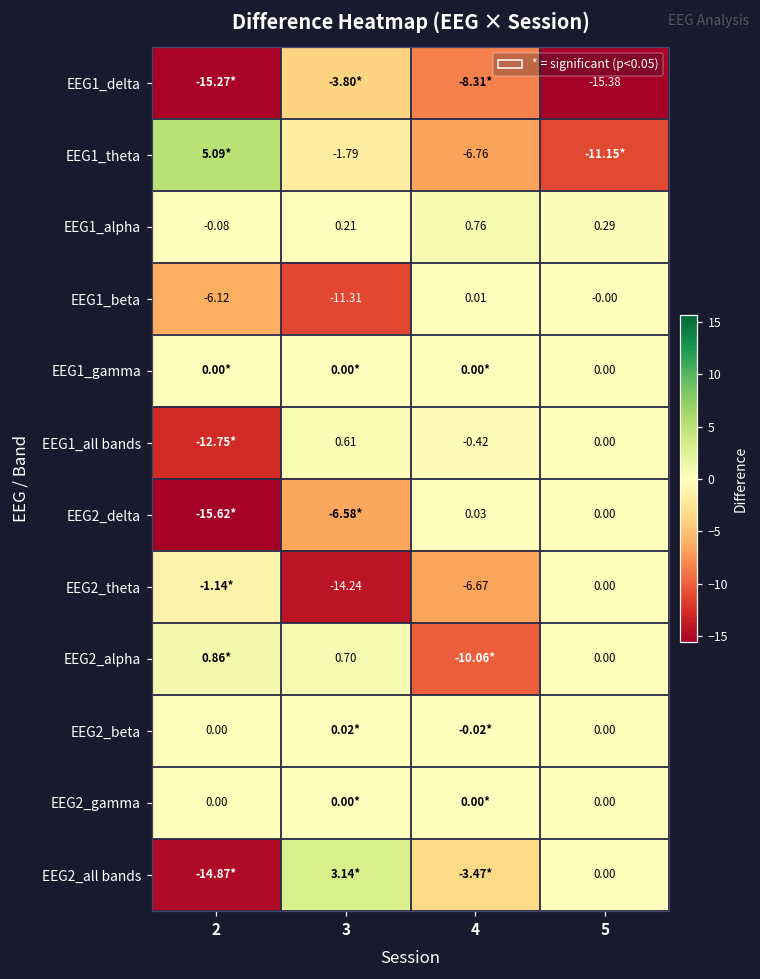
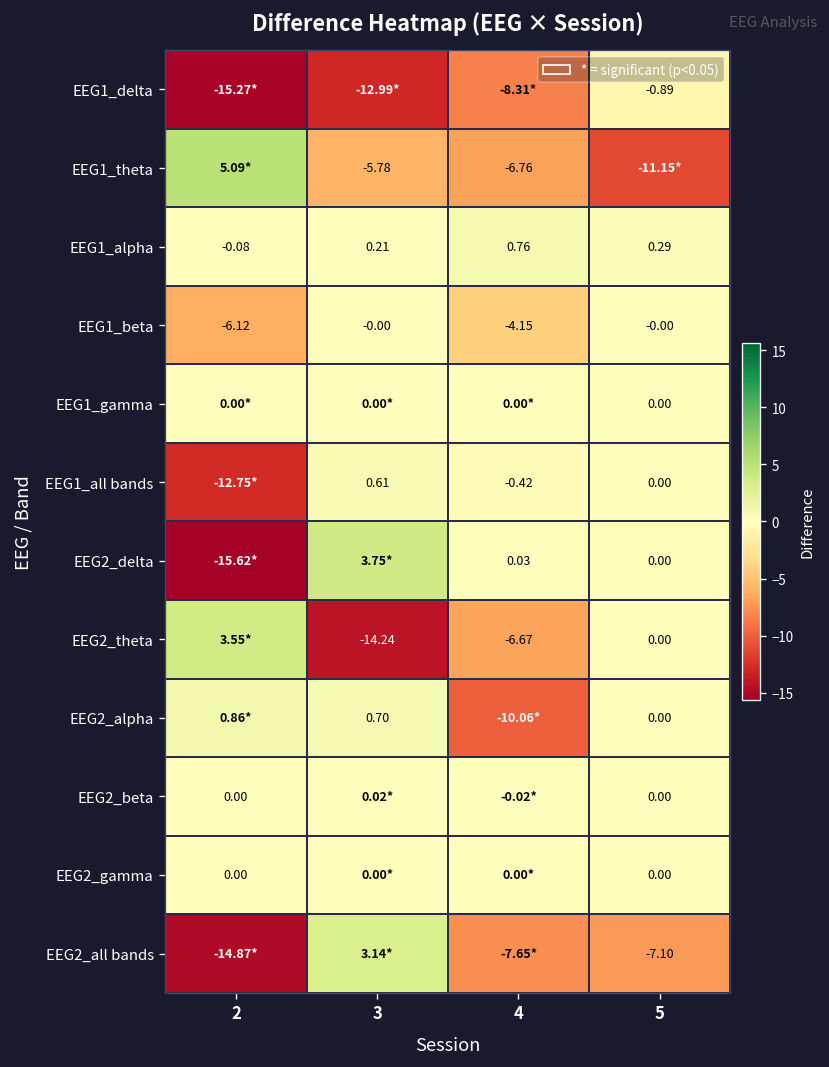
EEG1_delta, 3: -3.80* -> -12.99*
EEG1_delta, 5: -15.38 -> -0.89
EEG1_theta, 3: -1.79 -> -5.78
EEG1_beta, 3: -11.31 -> -0.00
EEG1_beta, 4: 0.01 -> -4.15
EEG2_delta, 3: -6.58* -> 3.75*
EEG2_theta, 2: -1.14* -> 3.55*
EEG2_all bands, 4: -3.47* -> -7.65*
EEG2_all bands, 5: 0.00 -> -7.10
